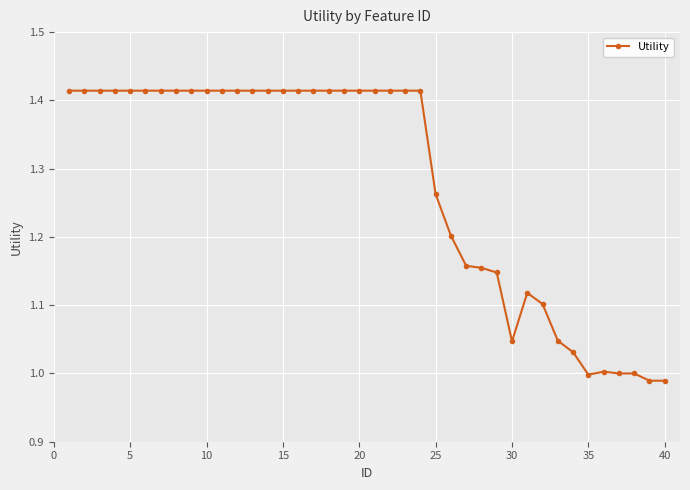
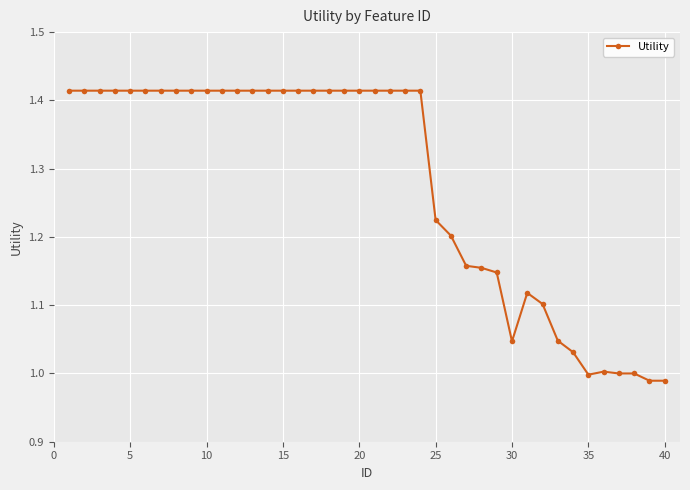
25: 1.26 -> 1.22
